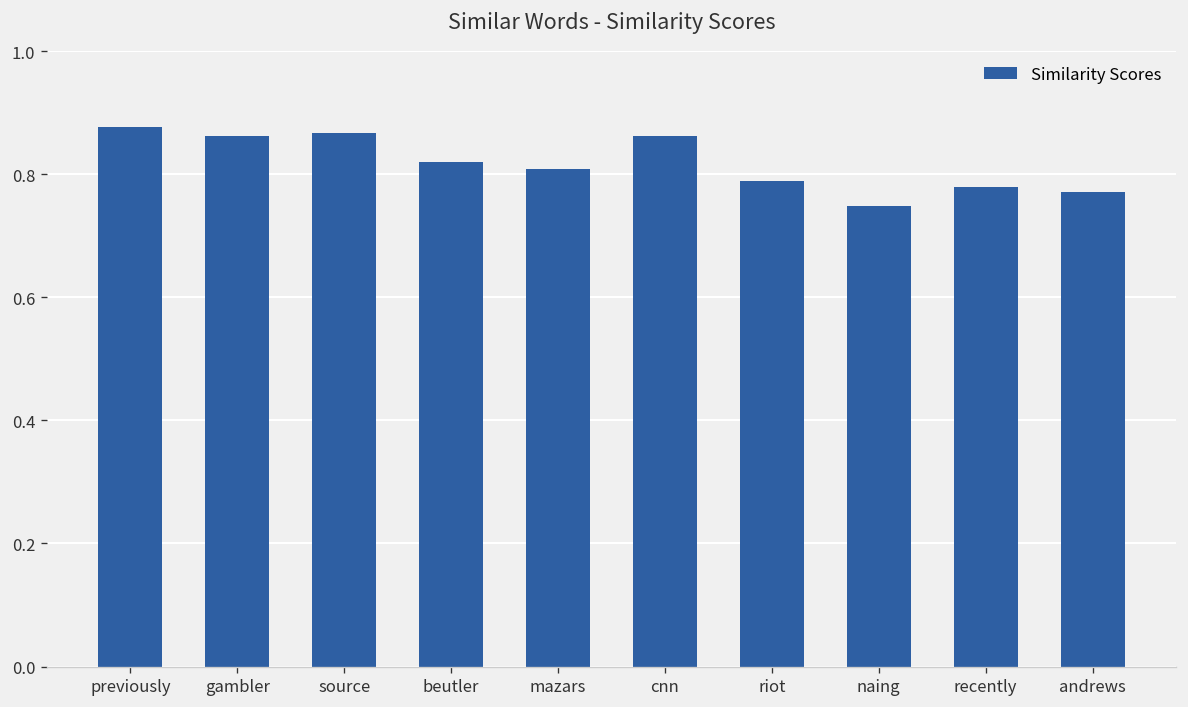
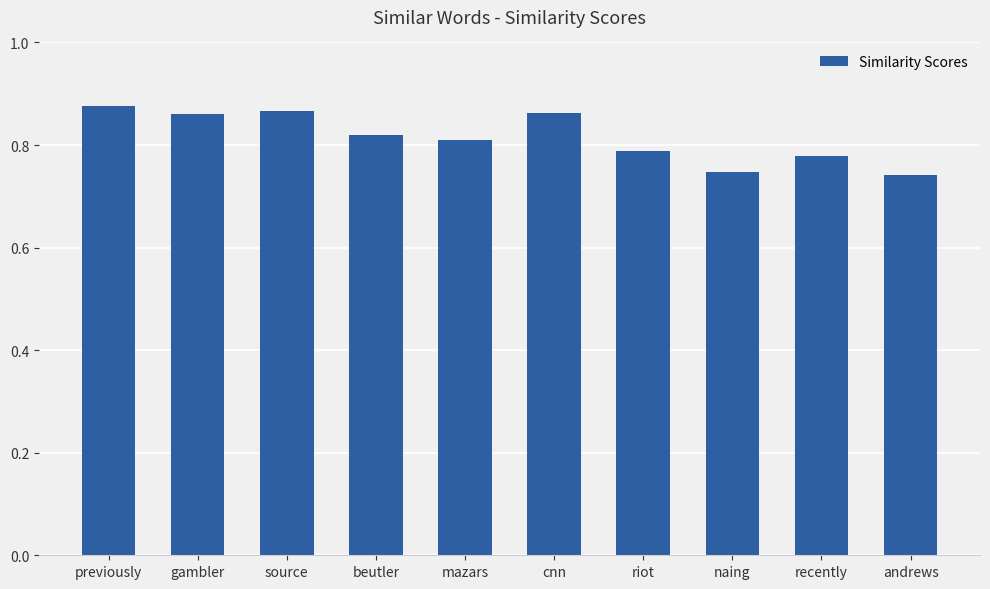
andrews: 0.77 -> 0.74
